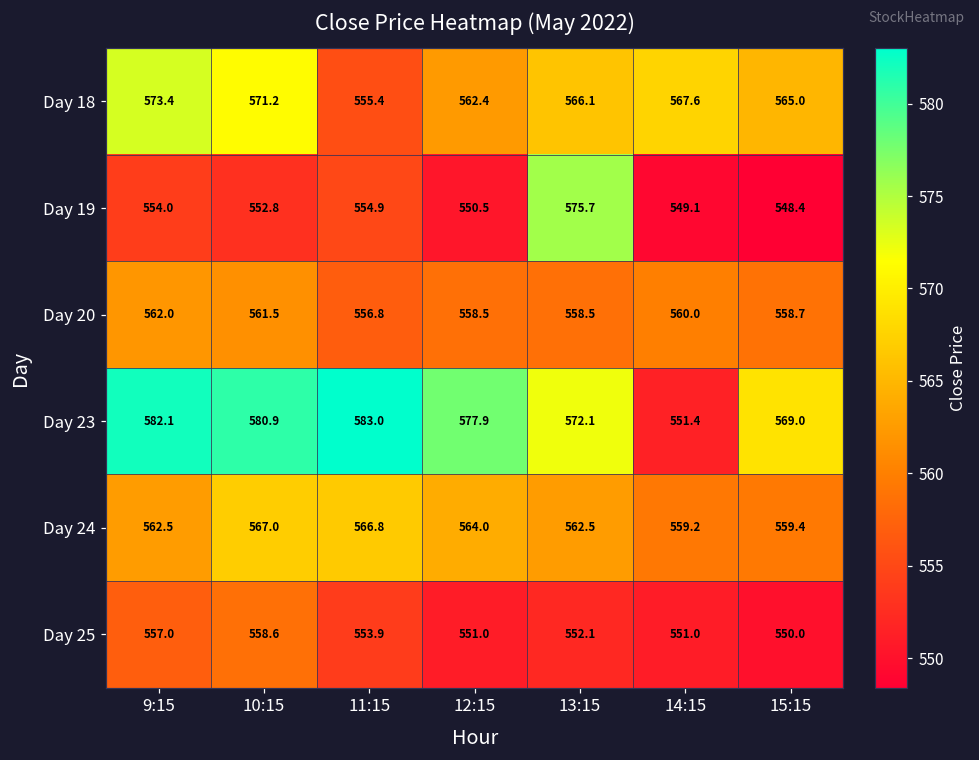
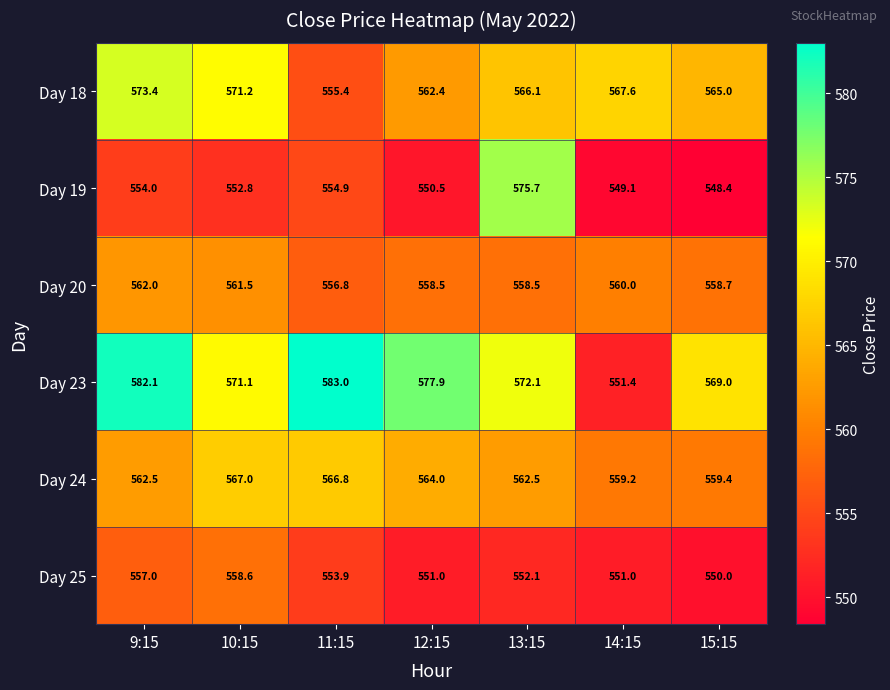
Day 23, 10:15: 580.9 -> 571.1
